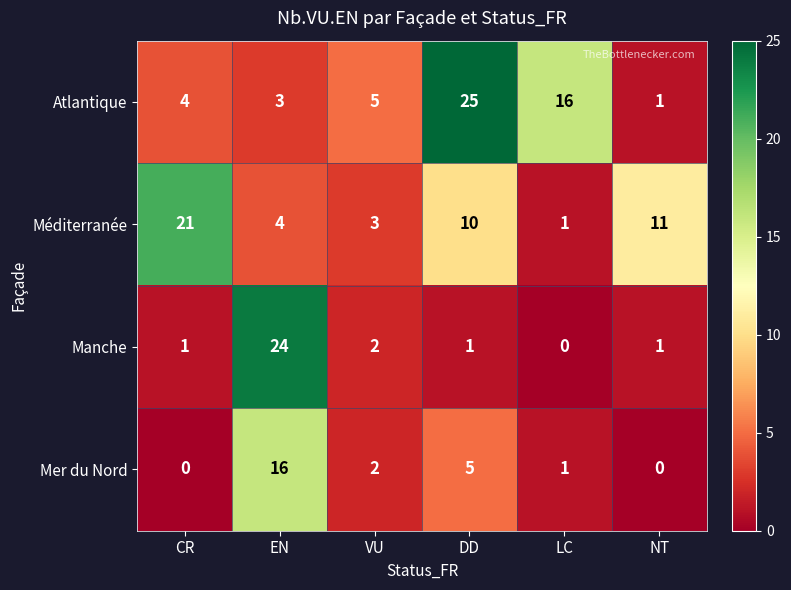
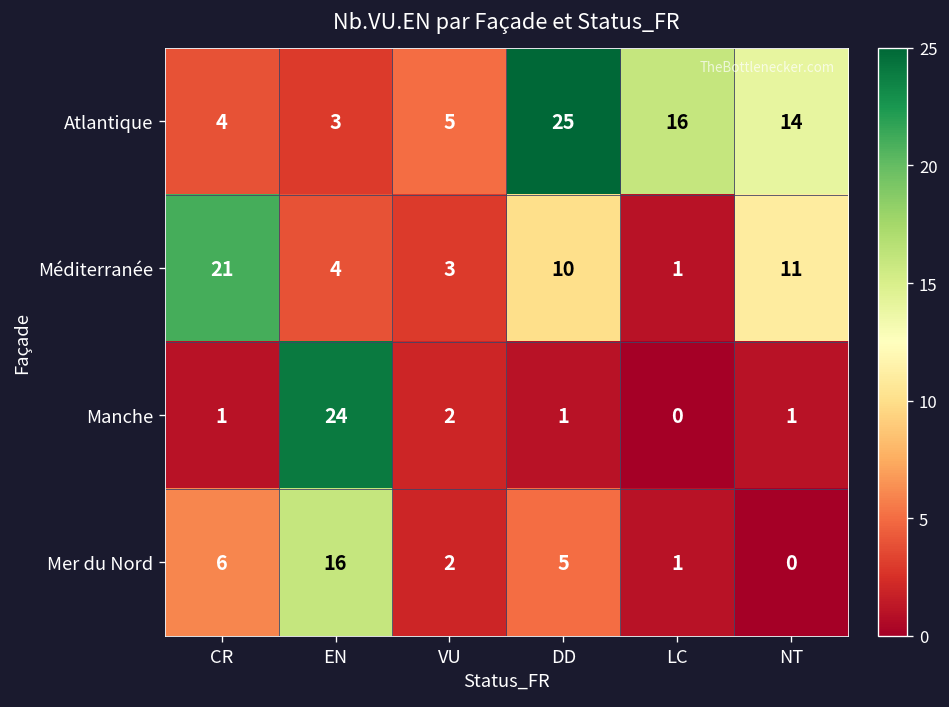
Atlantique, NT: 1 -> 14
Mer du Nord, CR: 0 -> 6
